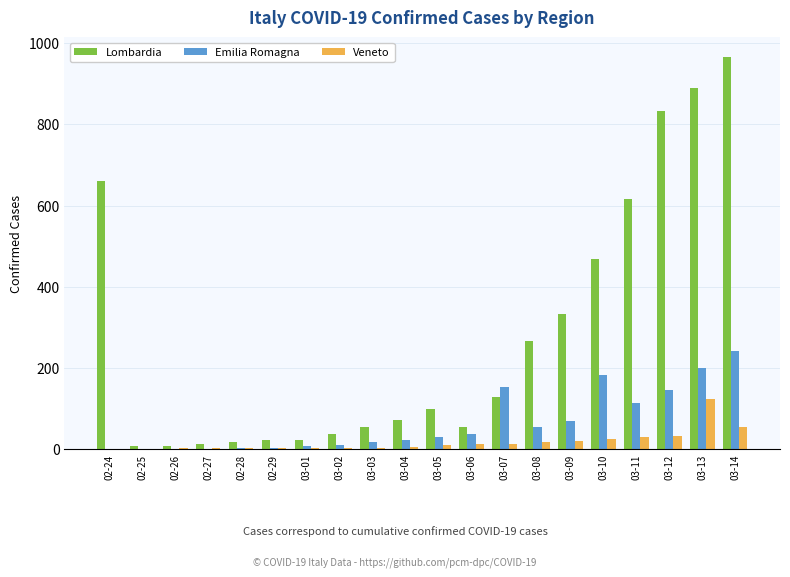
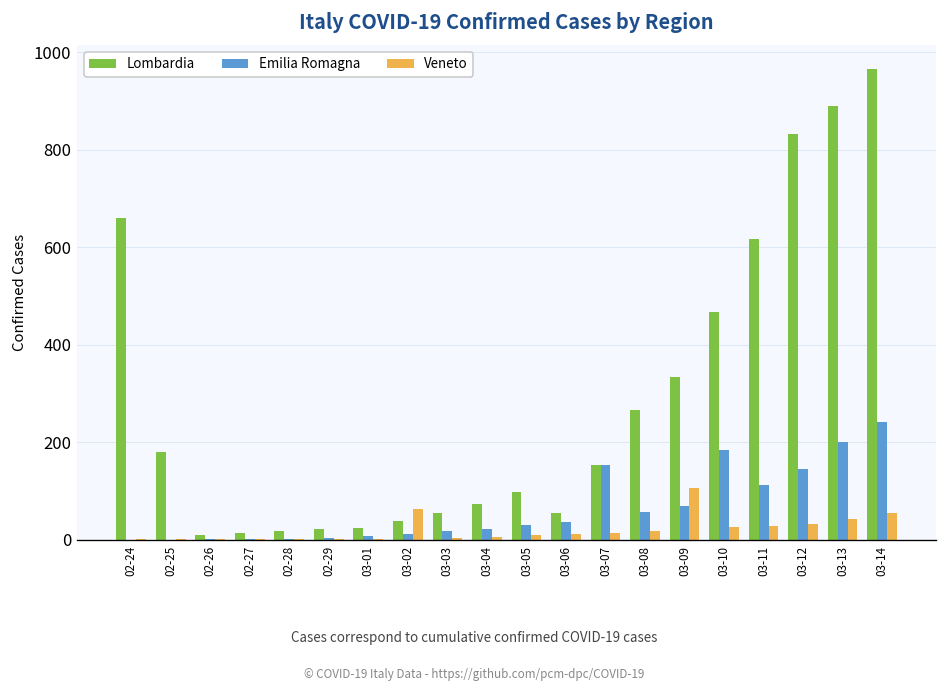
Lombardia, 02-25: 10 -> 180
Veneto, 03-02: 0 -> 60
Lombardia, 03-07: 130 -> 150
Veneto, 03-09: 20 -> 110
Veneto, 03-13: 120 -> 40
